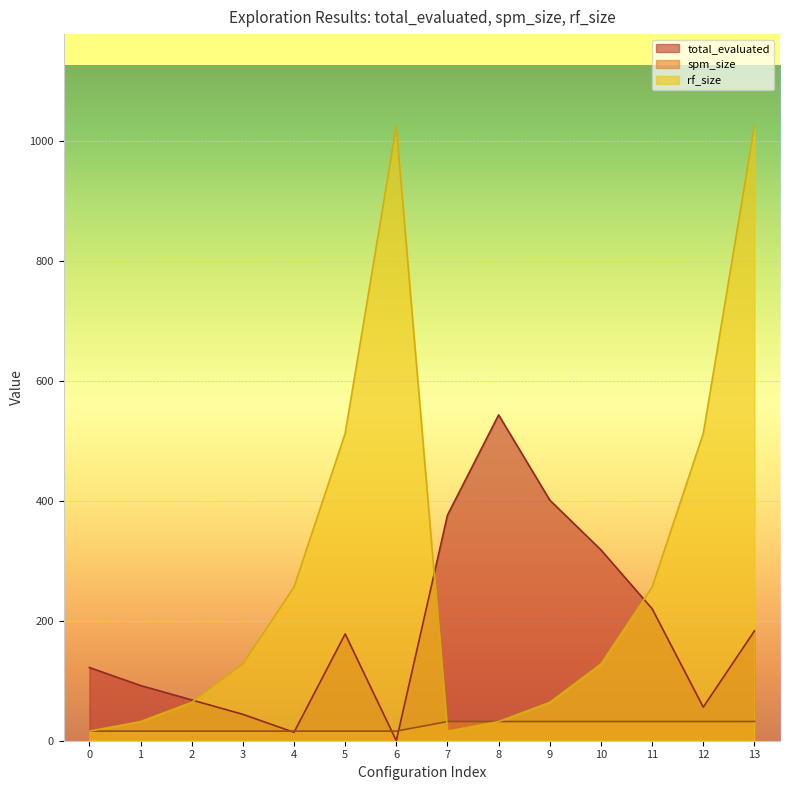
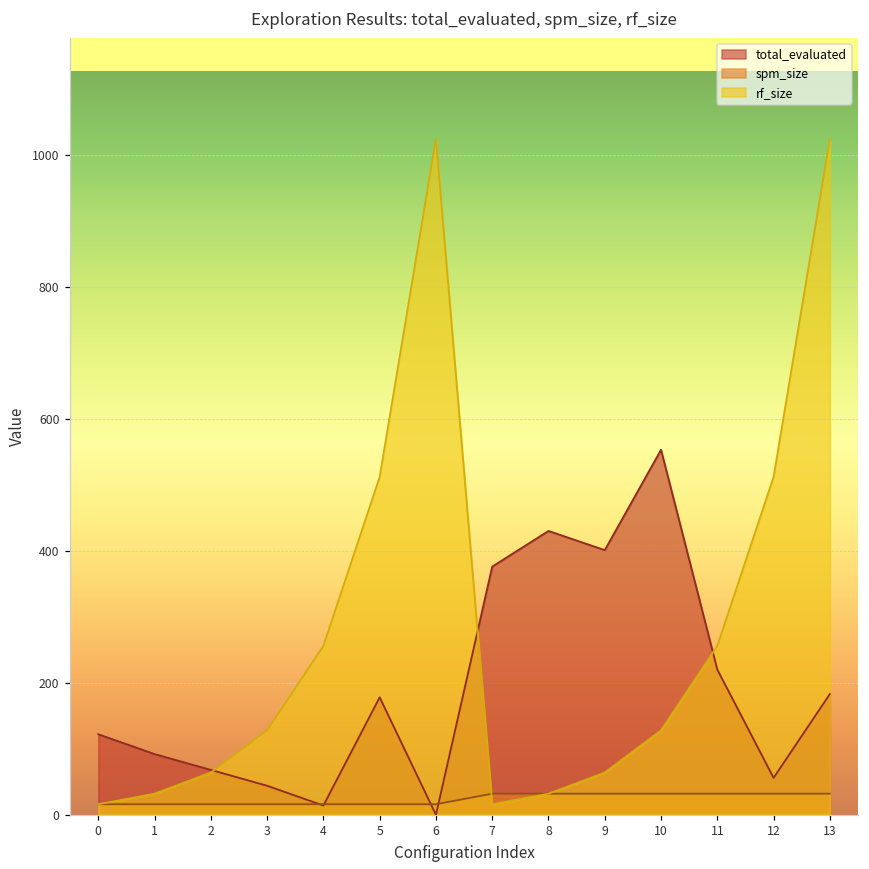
total_evaluated, 8: 540 -> 430
total_evaluated, 10: 320 -> 550
